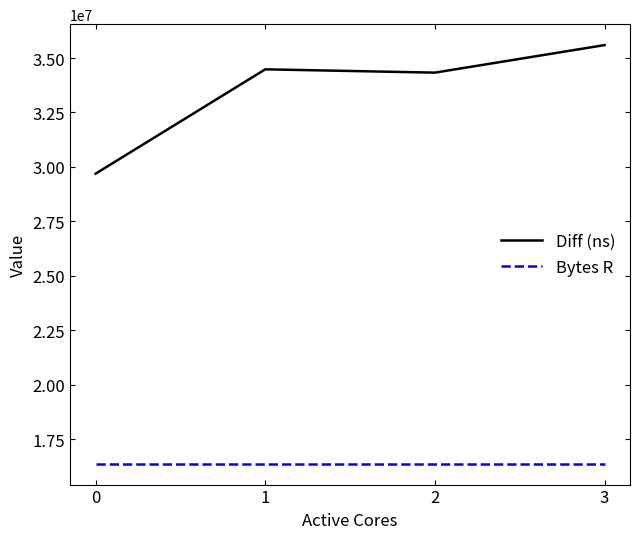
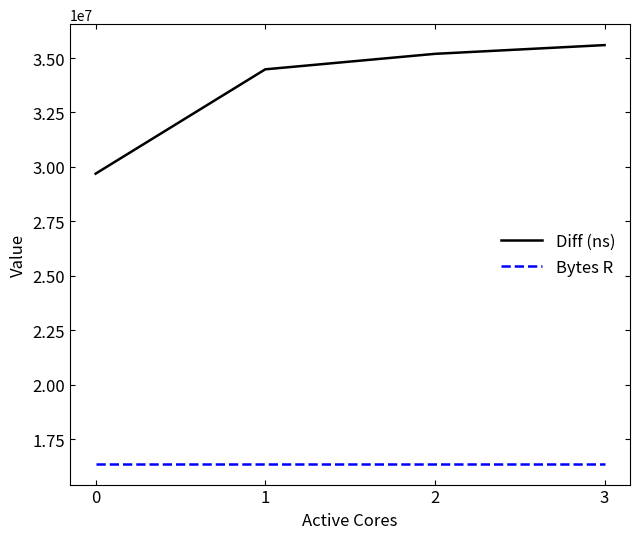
Diff (ns), 2: 34300000 -> 35200000
